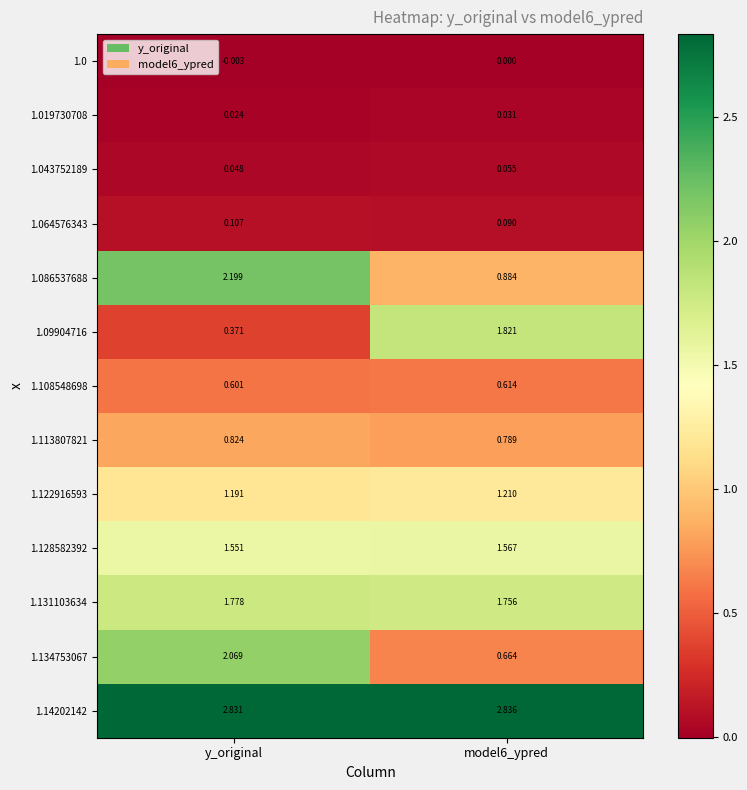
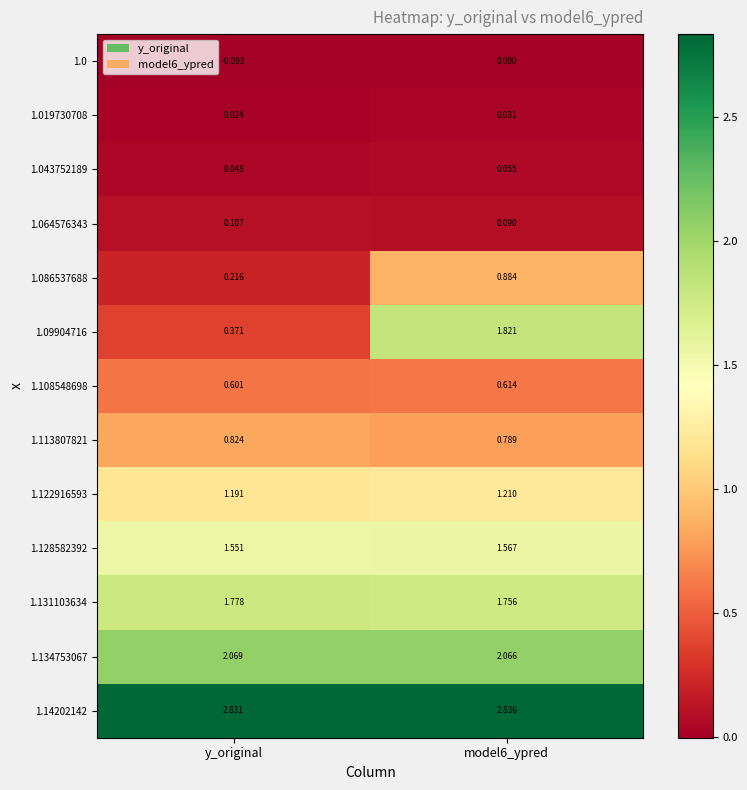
1.086537688, y_original: 2.199 -> 0.216
1.134753067, model6_ypred: 0.664 -> 2.066
